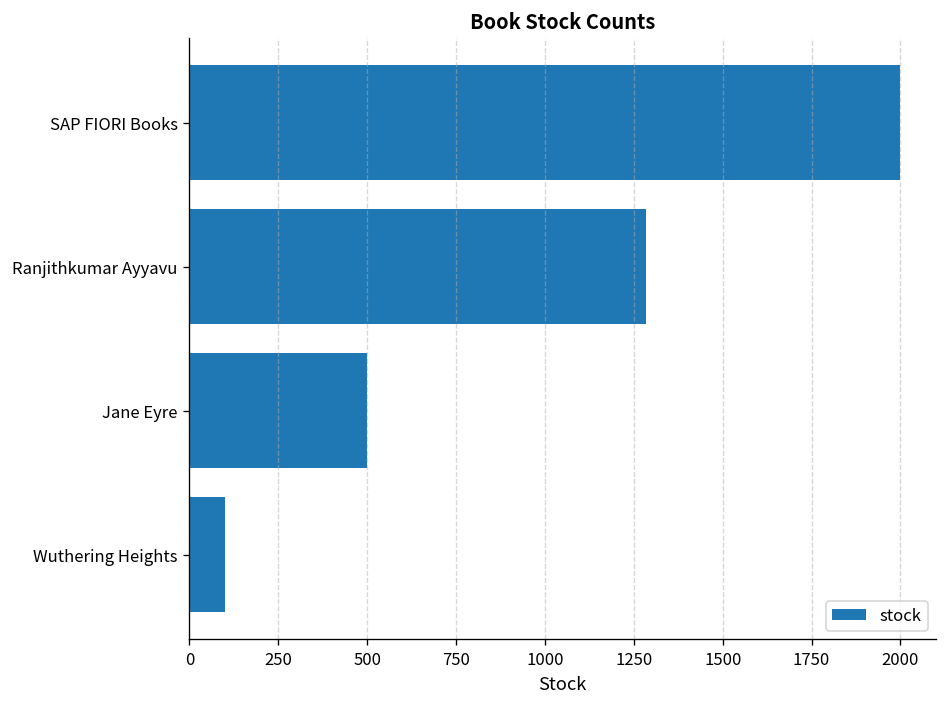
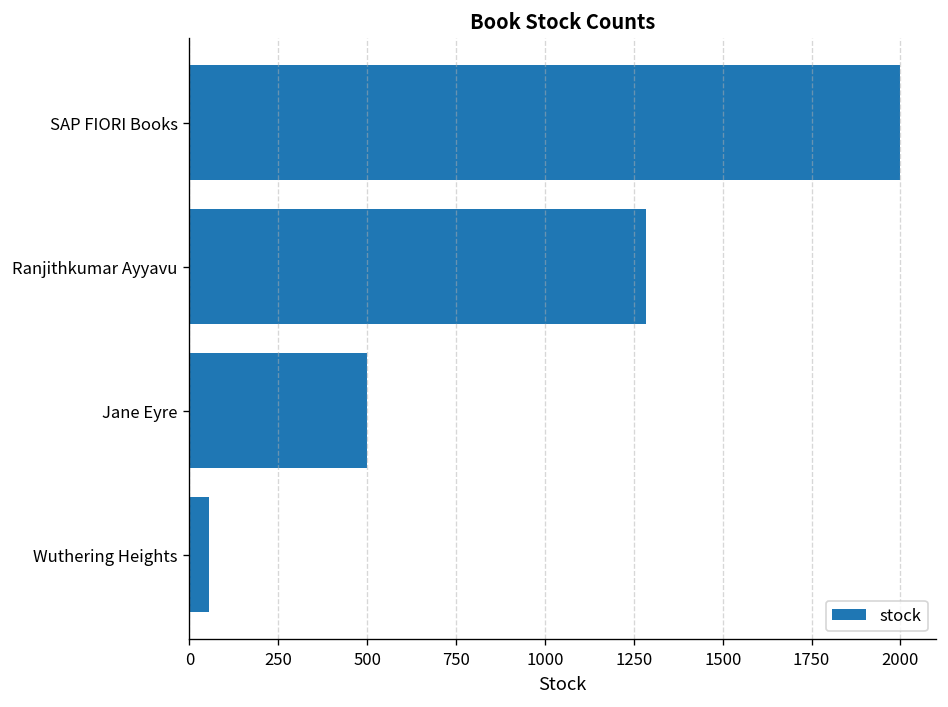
Wuthering Heights: 100 -> 60
